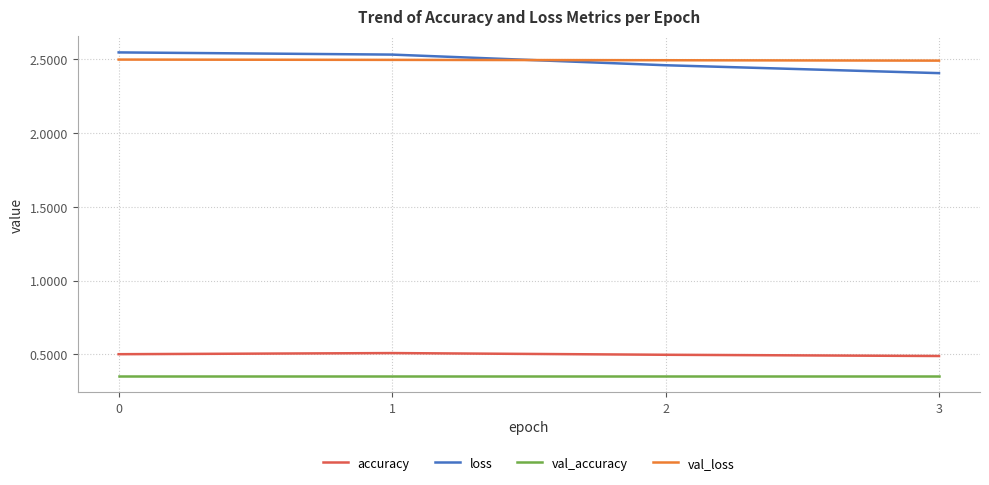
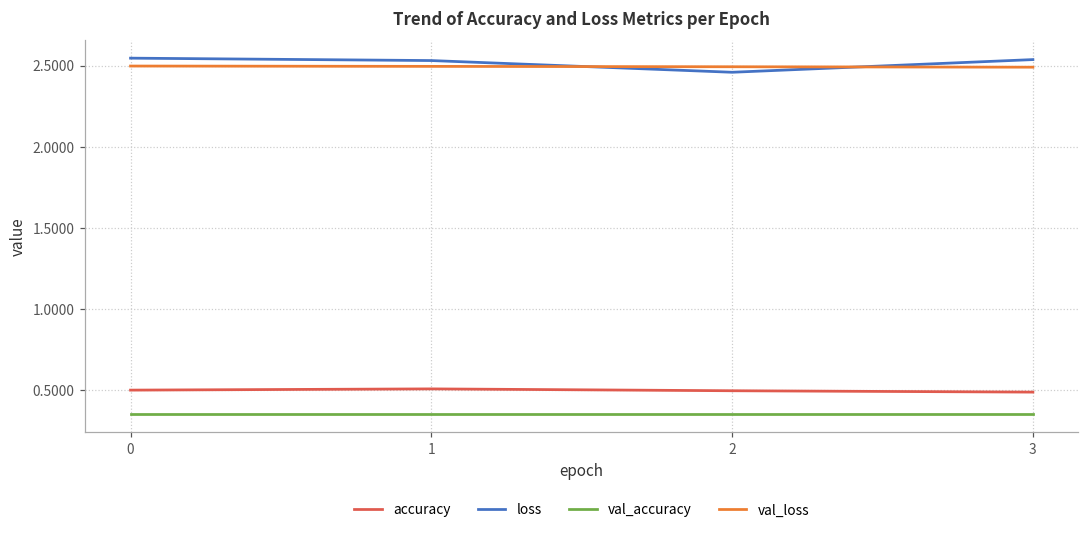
loss, 3: 2.41 -> 2.54
